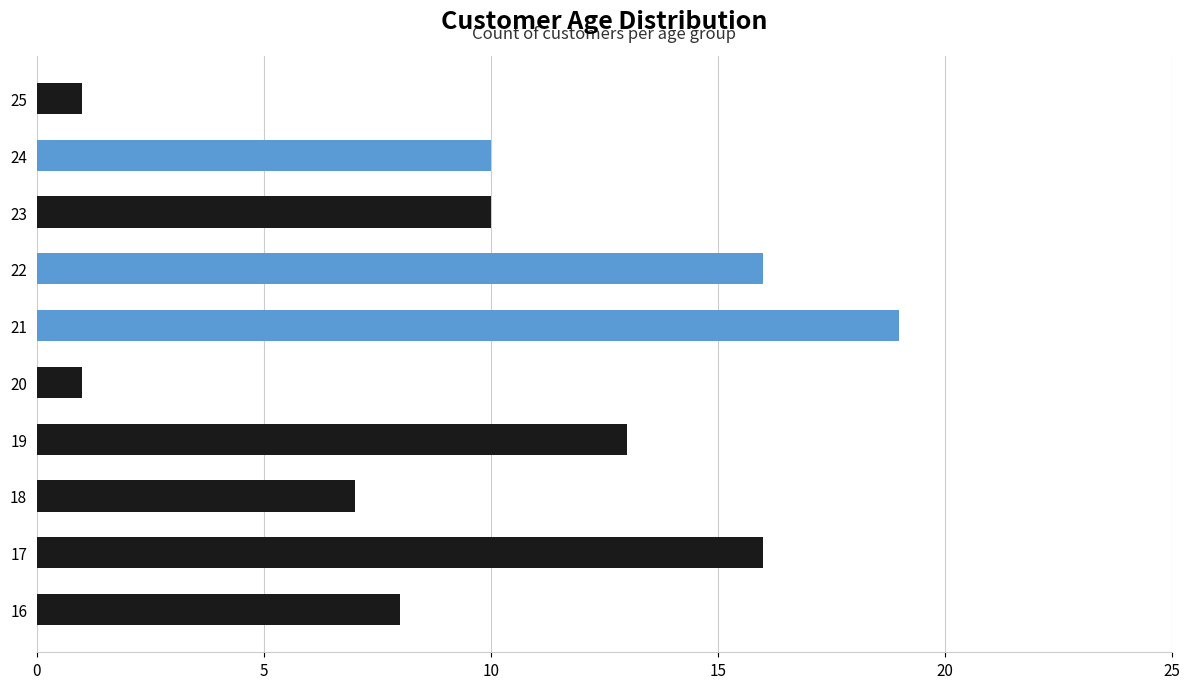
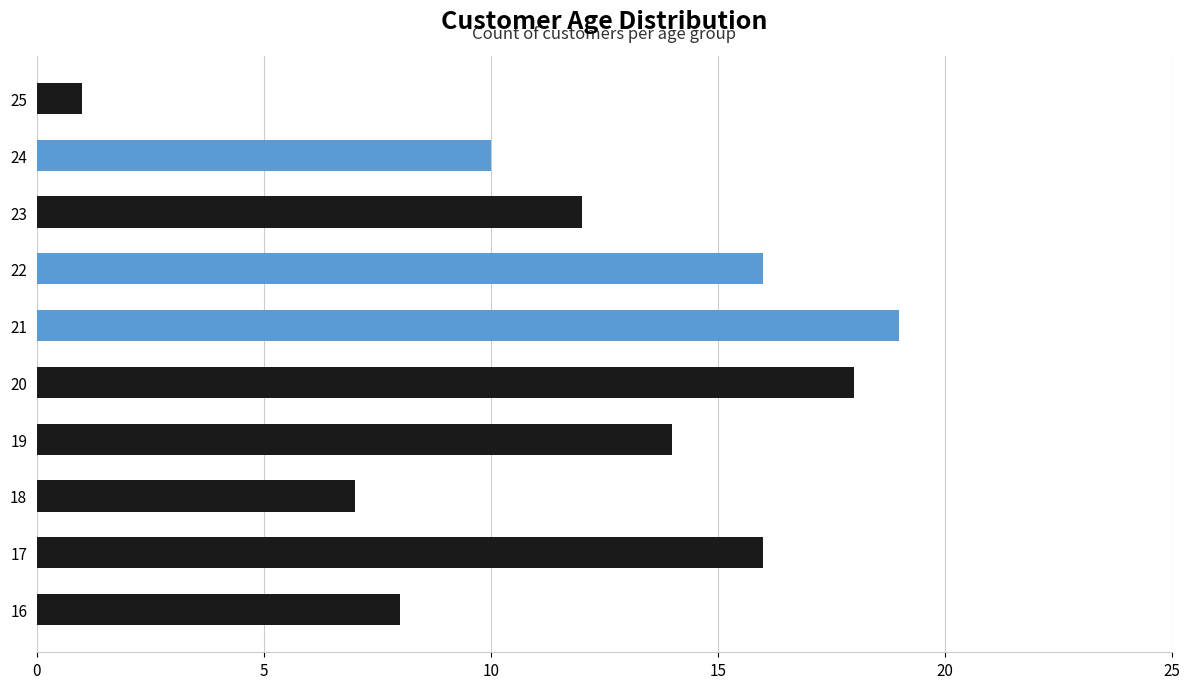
23: 10 -> 12
20: 1 -> 18
19: 13 -> 14
